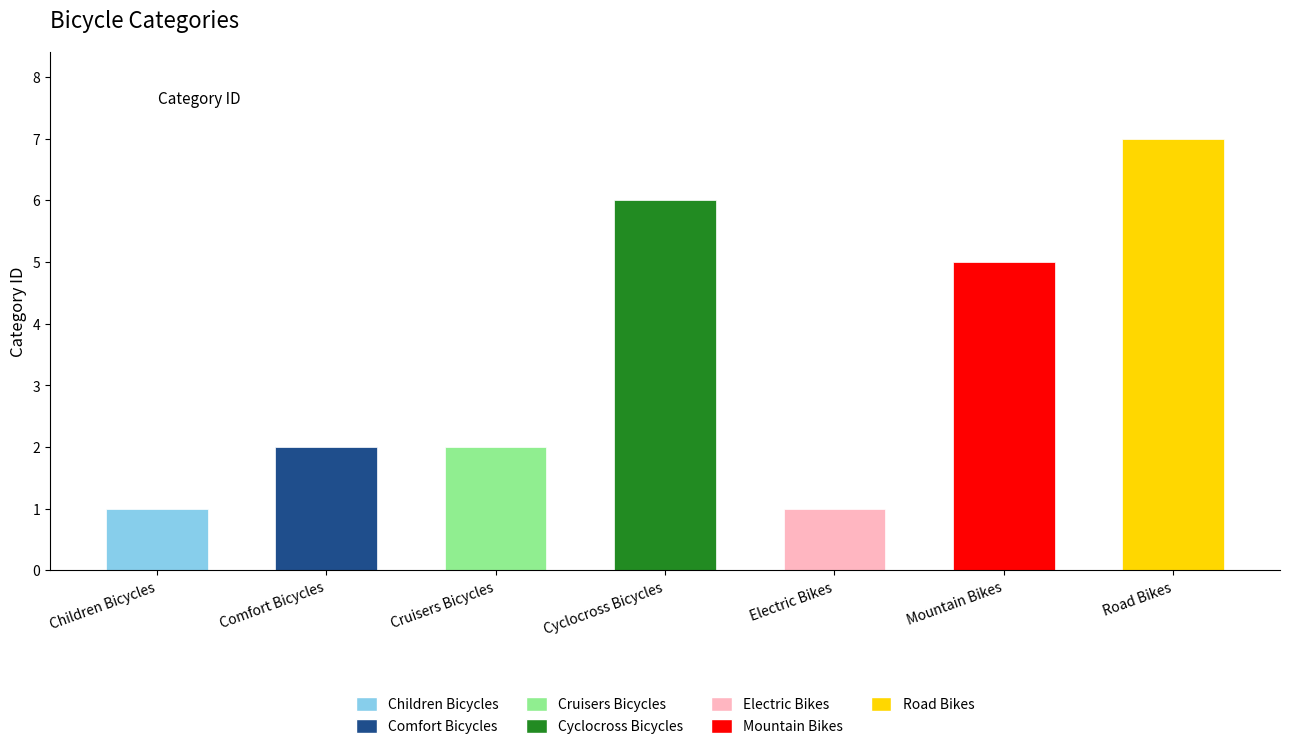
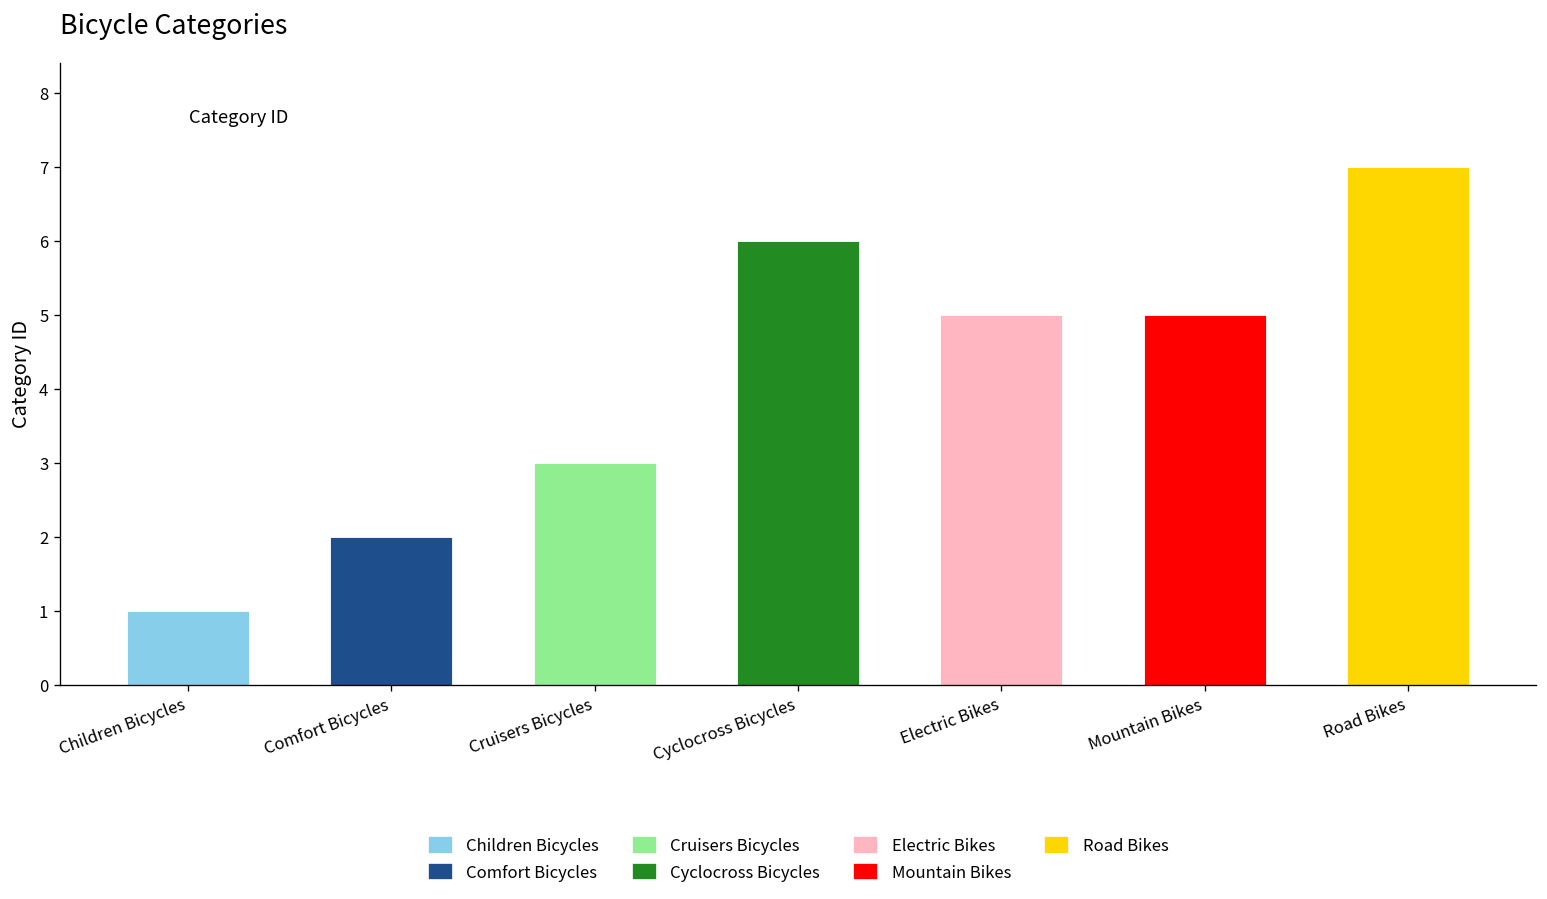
Cruisers Bicycles: 2 -> 3
Electric Bikes: 1 -> 5
